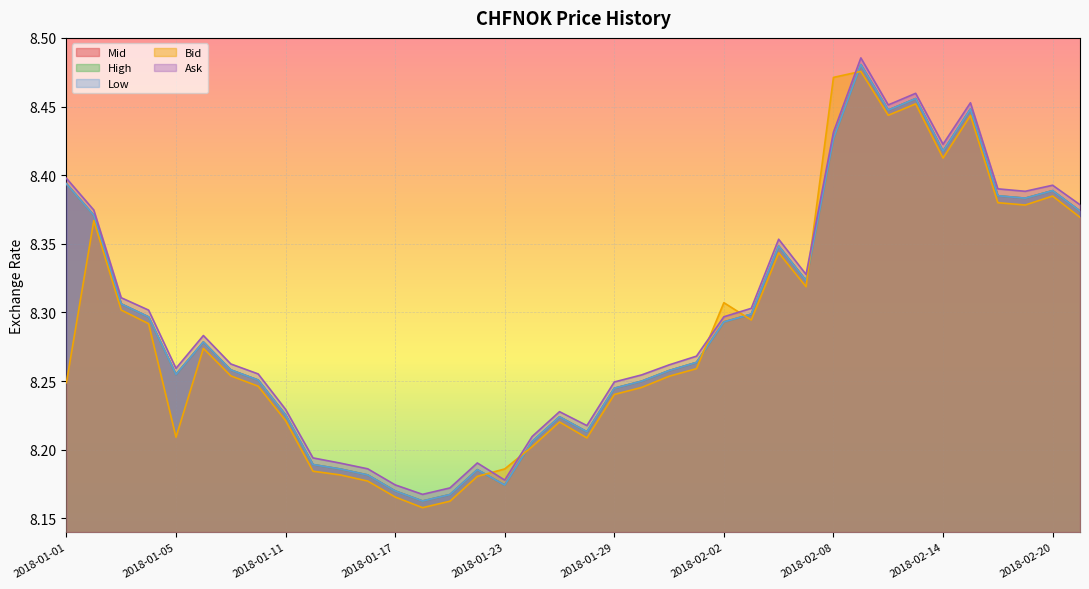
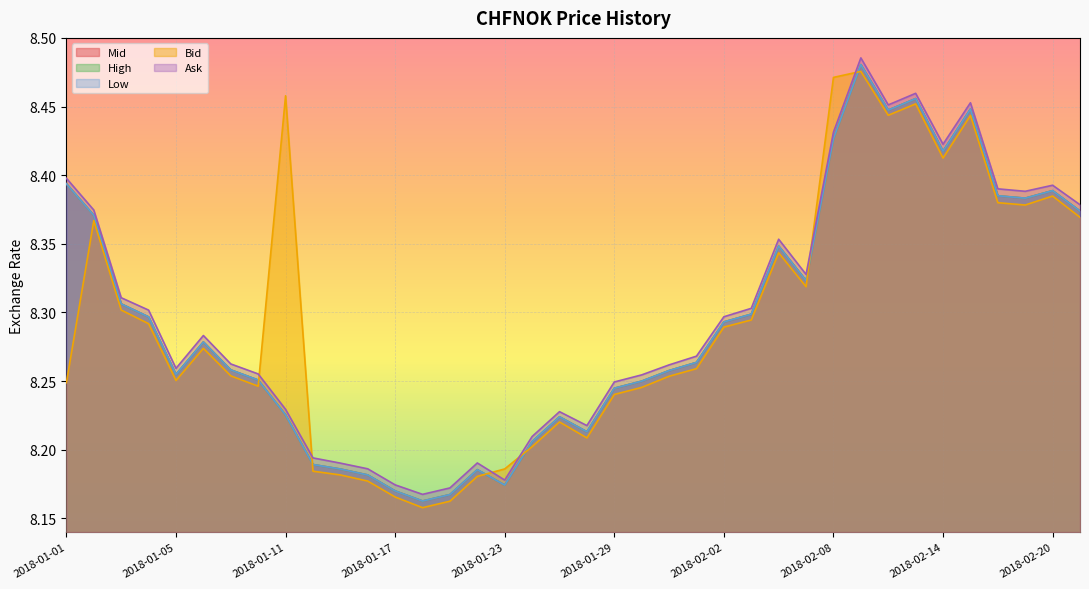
Bid, 2018-01-05: 8.209 -> 8.250
Bid, 2018-01-11: 8.221 -> 8.458
Bid, 2018-02-02: 8.307 -> 8.289
